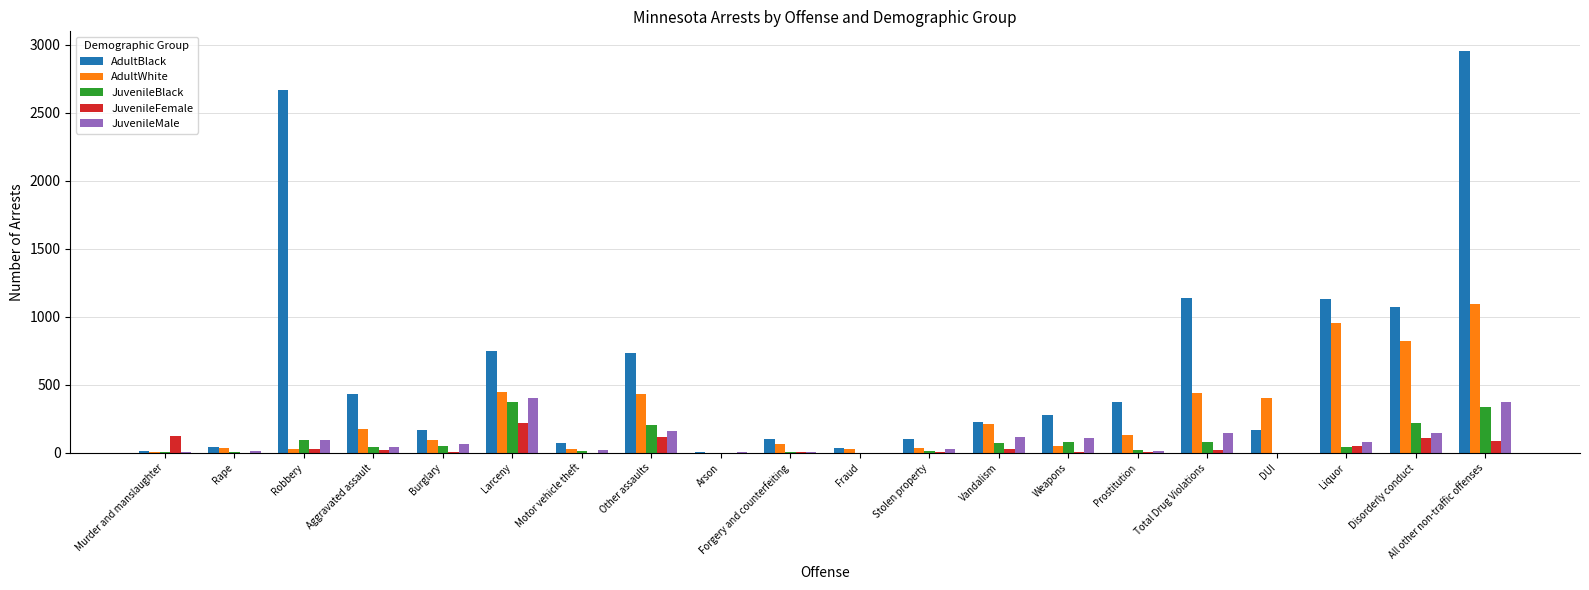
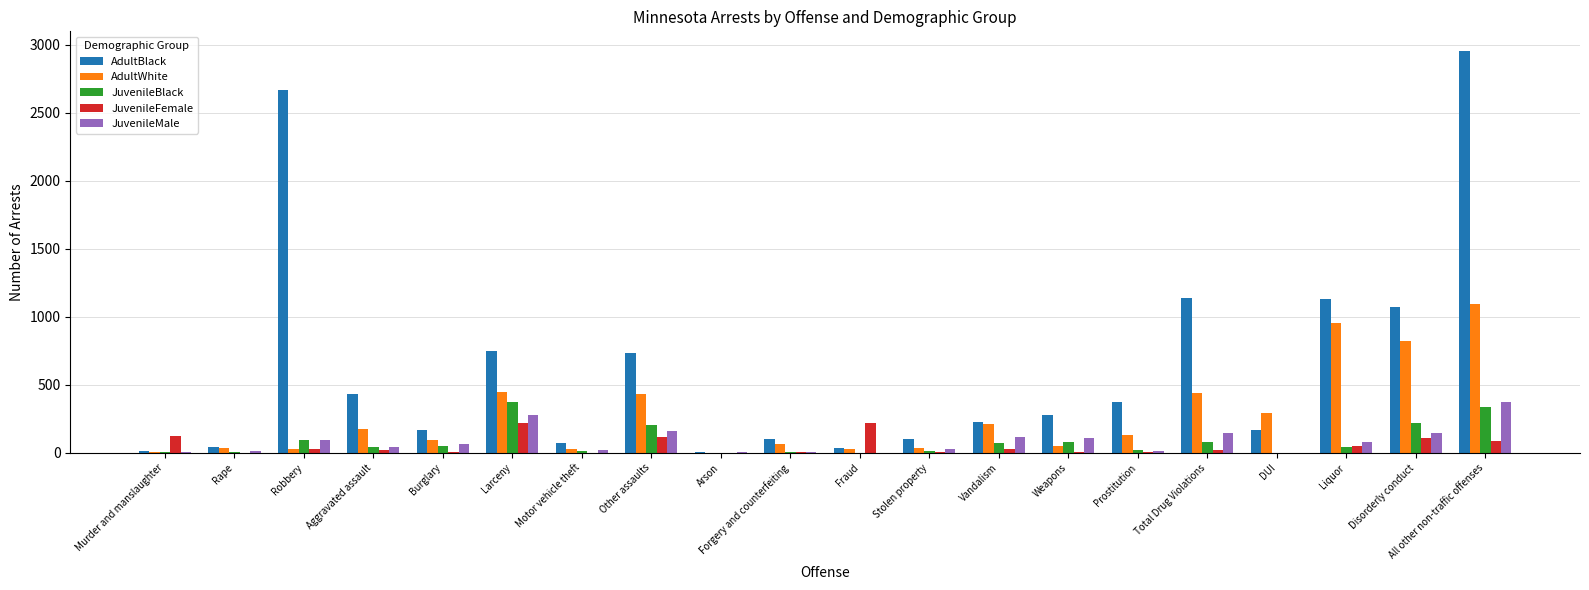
JuvenileMale, Larceny: 400 -> 280
JuvenileFemale, Fraud: 0 -> 220
AdultWhite, DUI: 400 -> 290
